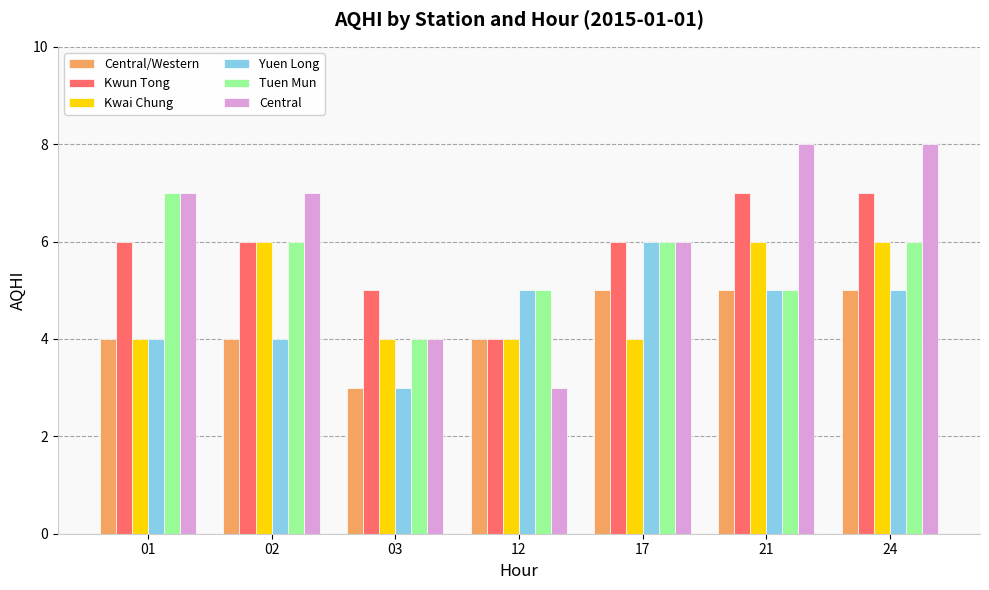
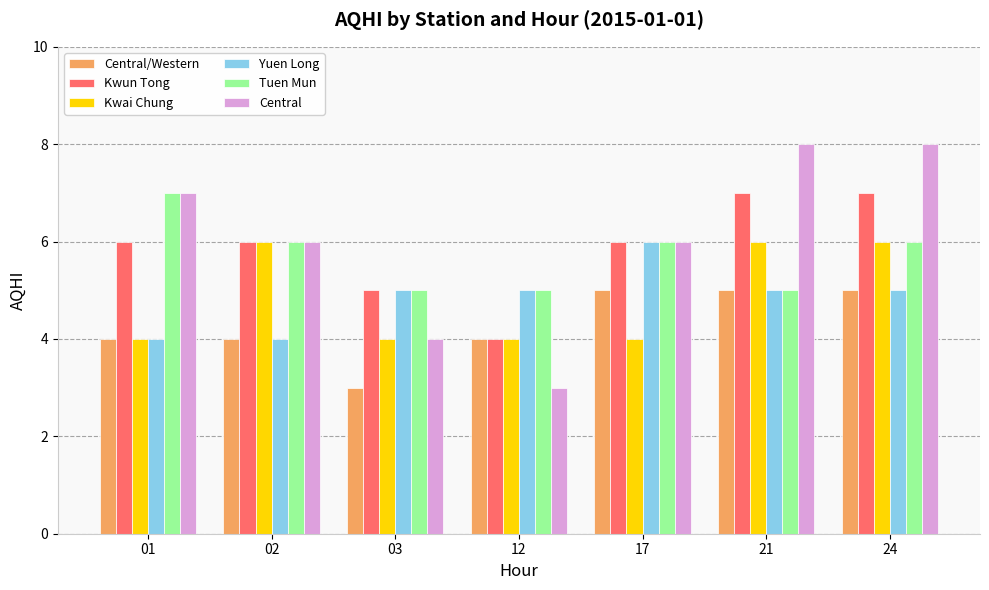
Central, 02: 7 -> 6
Yuen Long, 03: 3 -> 5
Tuen Mun, 03: 4 -> 5
